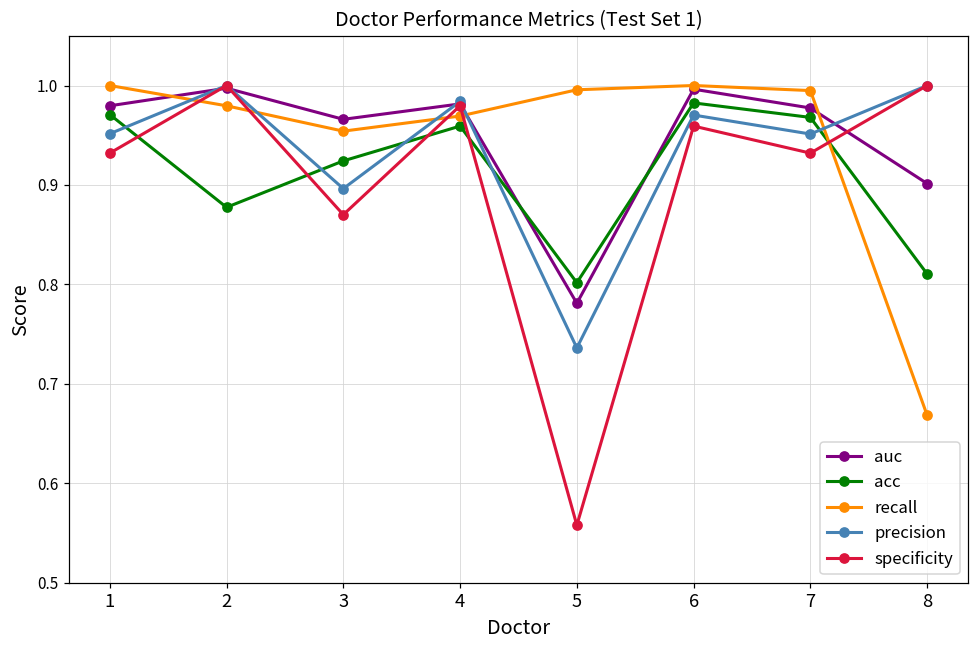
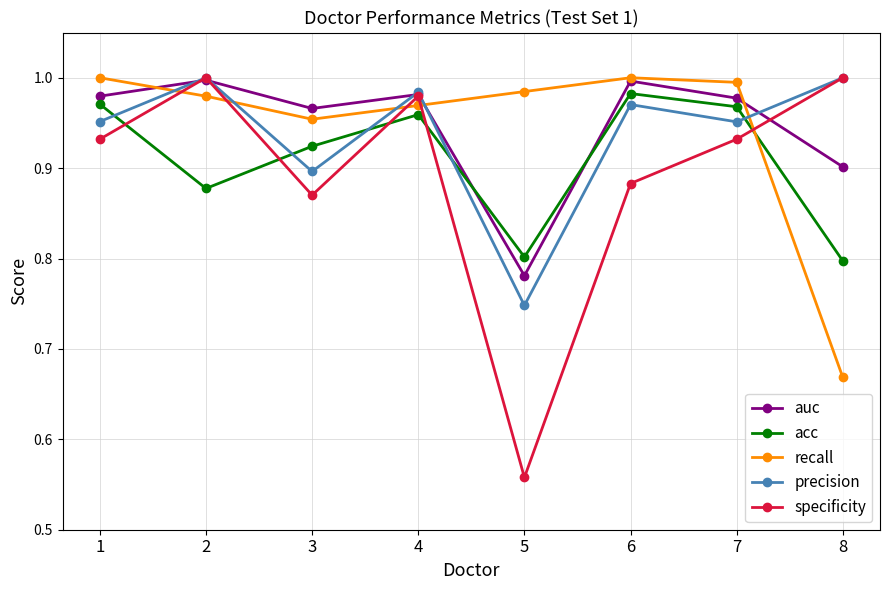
recall, 5: 1.00 -> 0.98
precision, 5: 0.74 -> 0.75
specificity, 6: 0.96 -> 0.88
acc, 8: 0.81 -> 0.80
